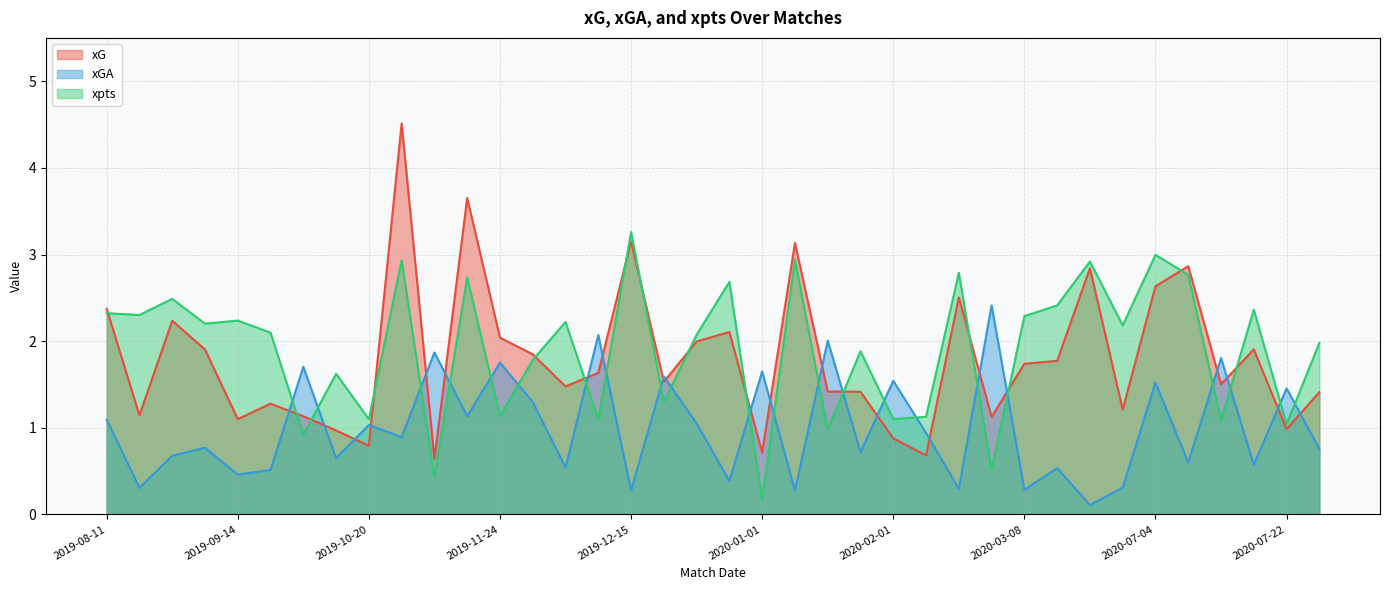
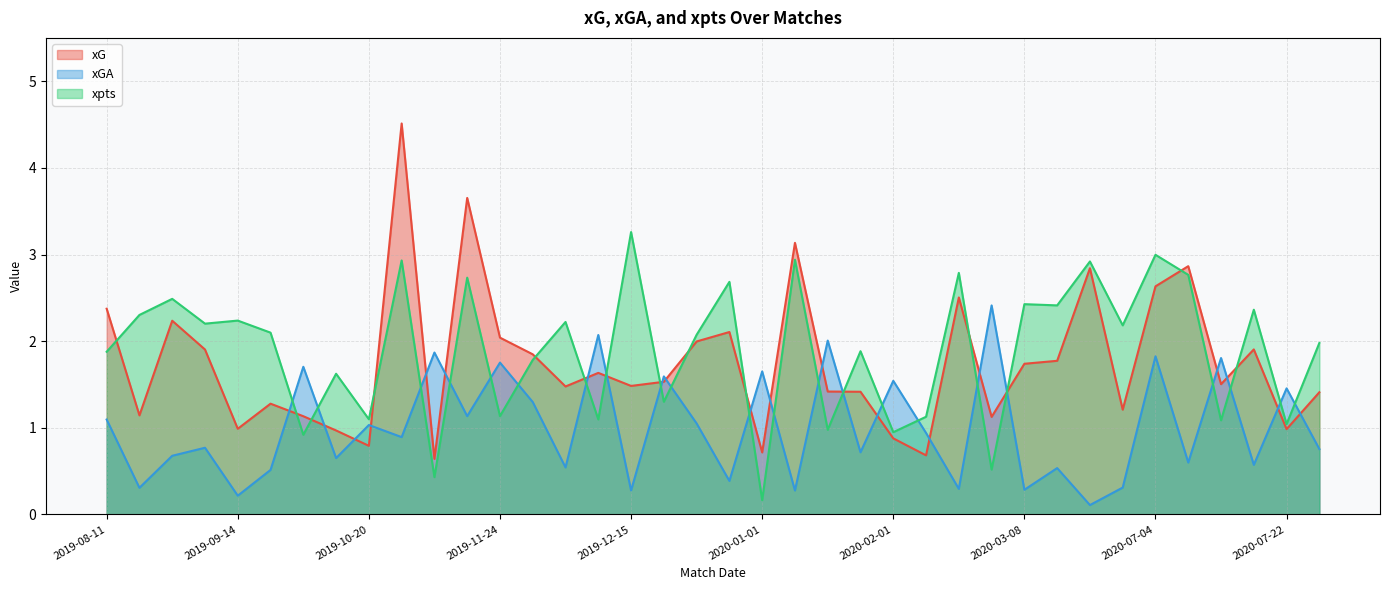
xpts, 2019-08-11: 2.3 -> 1.9
xG, 2019-09-14: 1.1 -> 1.0
xGA, 2019-09-14: 0.5 -> 0.2
xG, 2019-12-15: 3.2 -> 1.5
xpts, 2020-02-01: 1.1 -> 0.9
xpts, 2020-03-08: 2.3 -> 2.4
xGA, 2020-07-04: 1.5 -> 1.8
